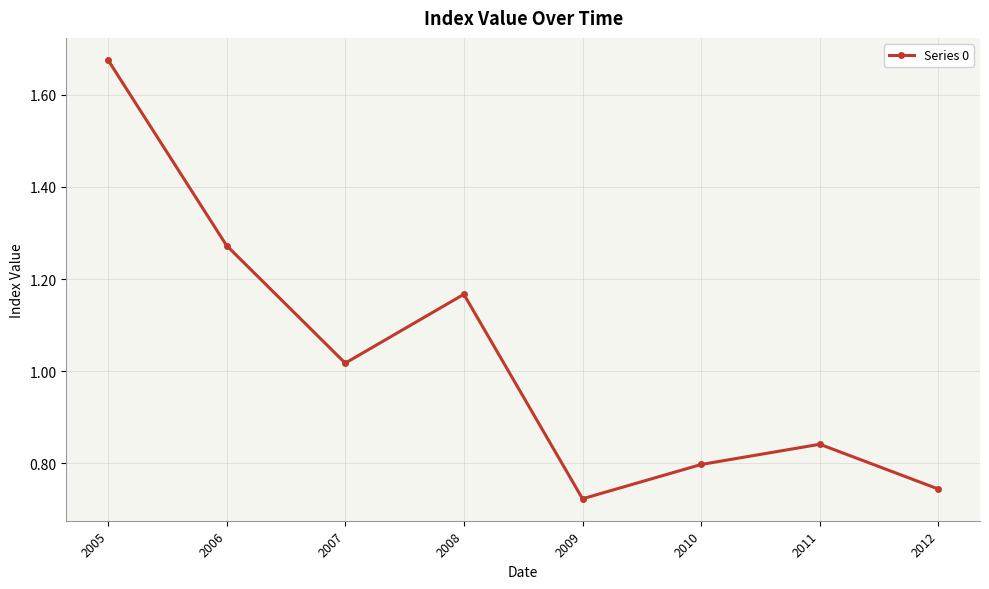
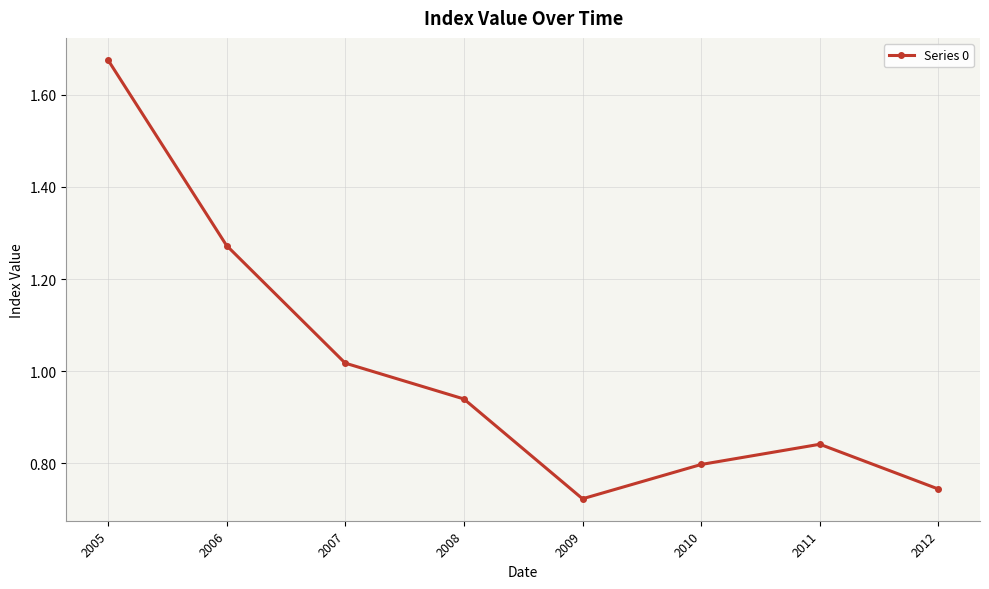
2008: 1.17 -> 0.94
